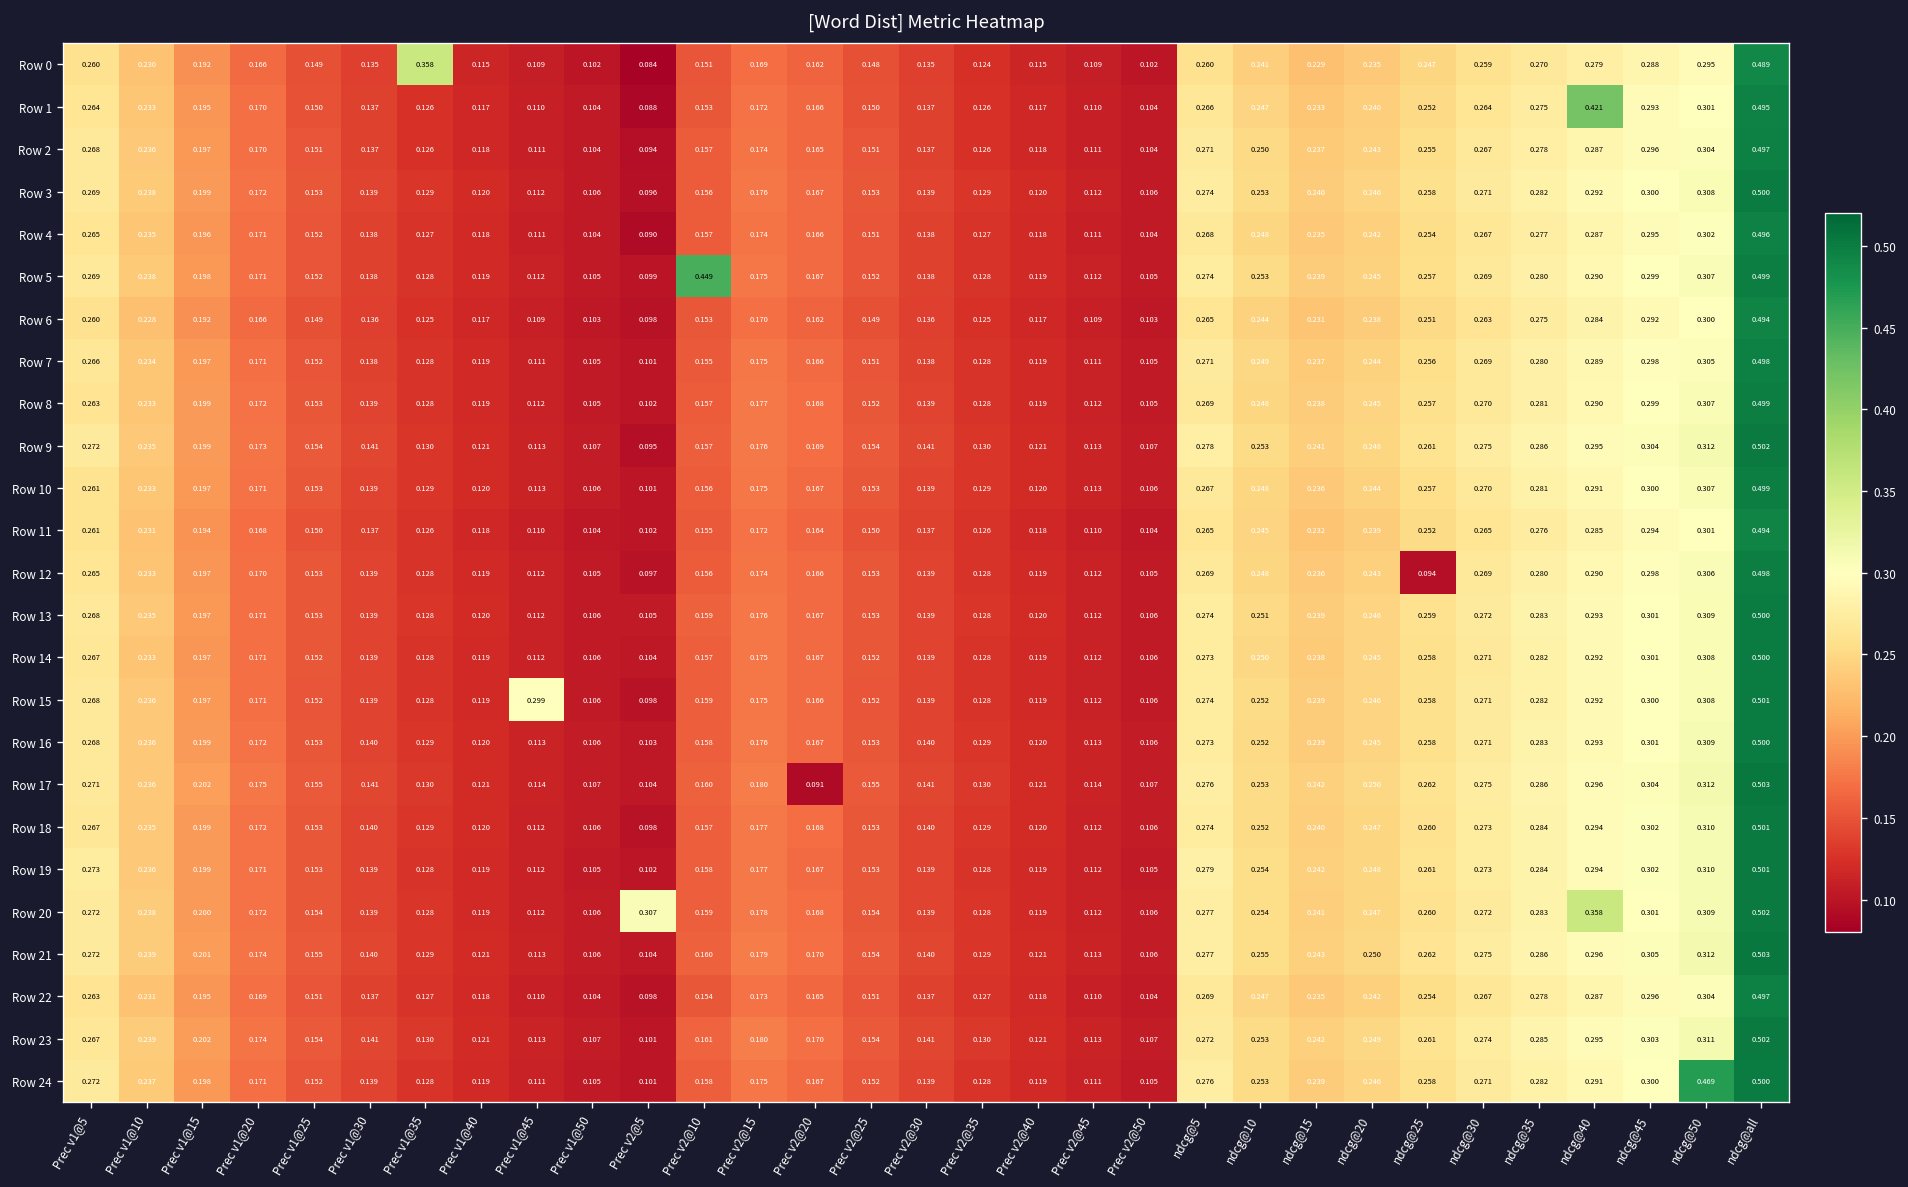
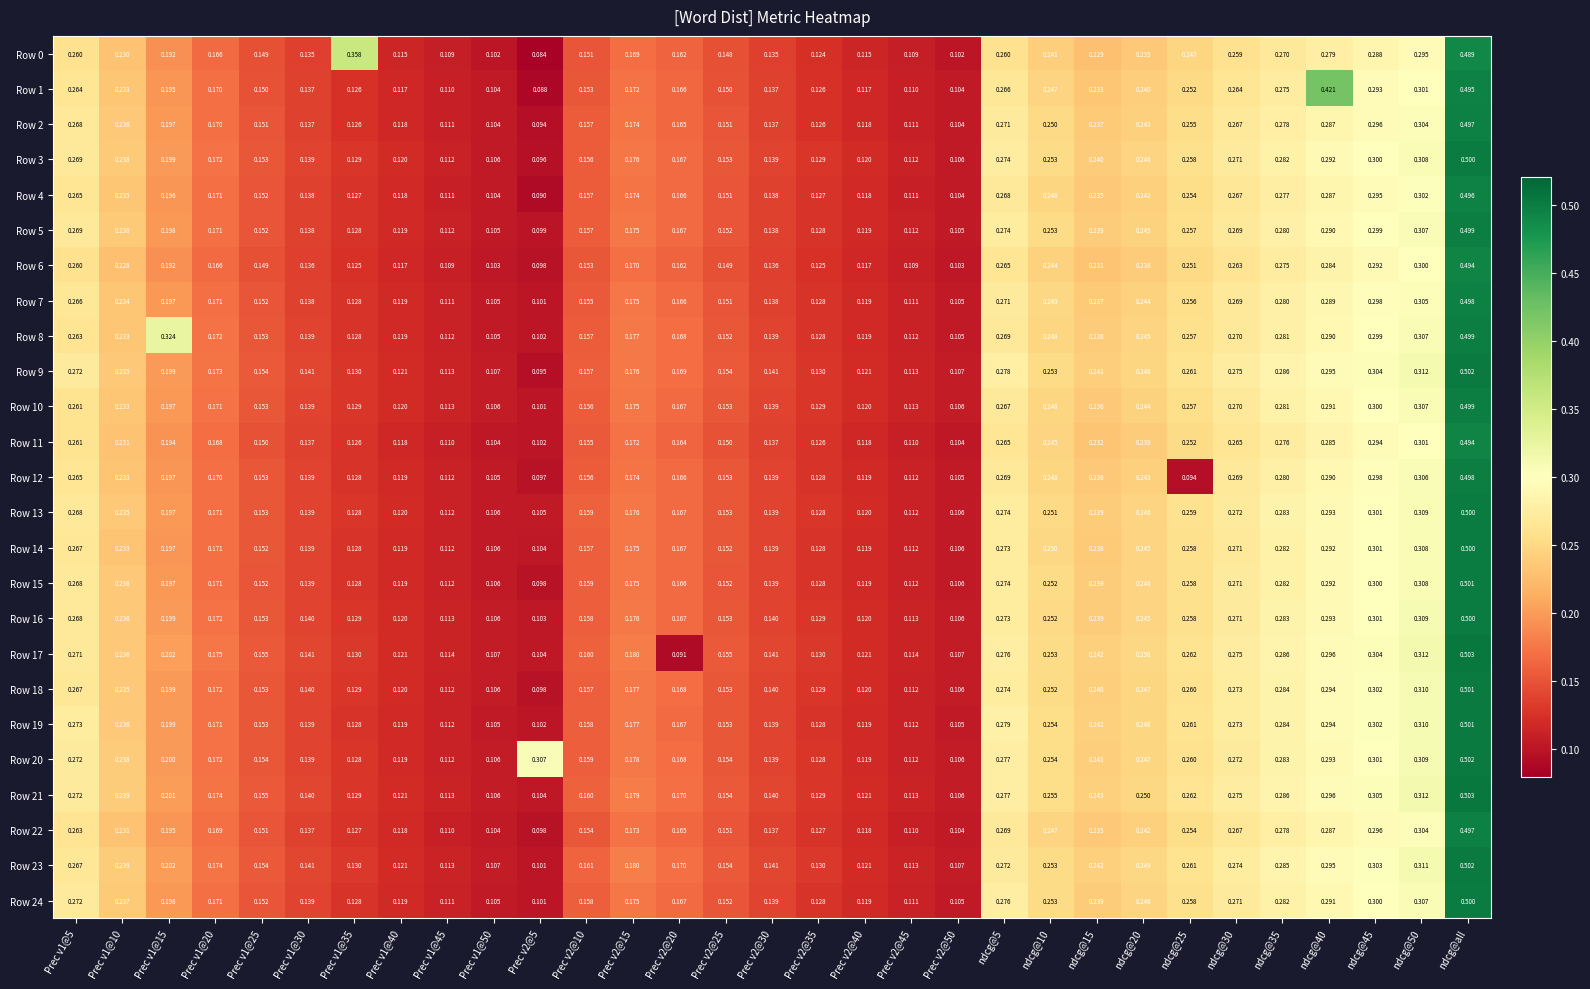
Row 5, Prec v2@10: 0.449 -> 0.157
Row 8, Prec v1@15: 0.199 -> 0.324
Row 15, Prec v1@45: 0.299 -> 0.112
Row 20, ndcg@40: 0.358 -> 0.293
Row 24, ndcg@50: 0.469 -> 0.307
